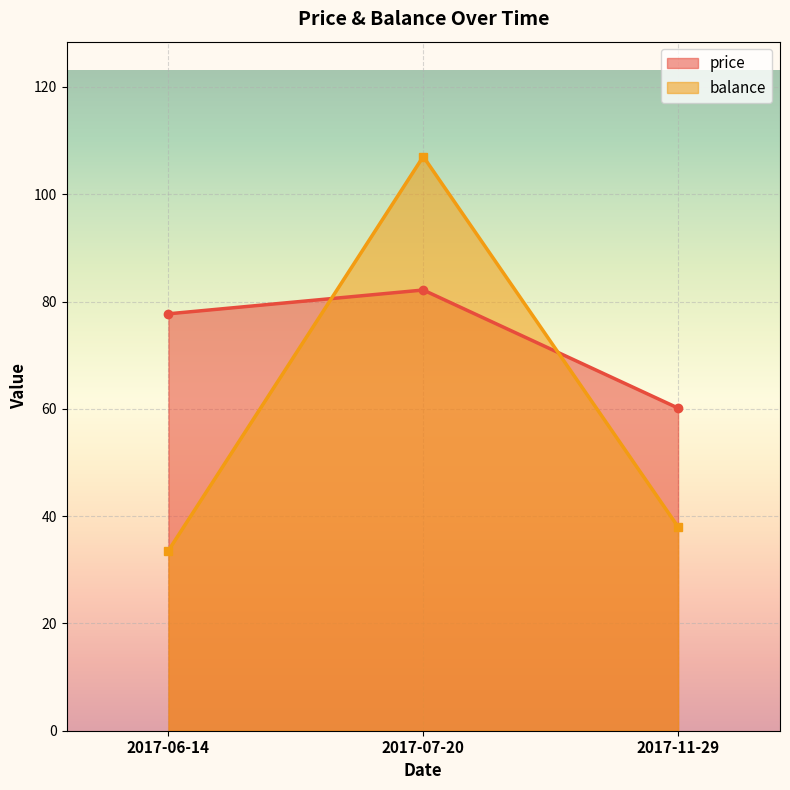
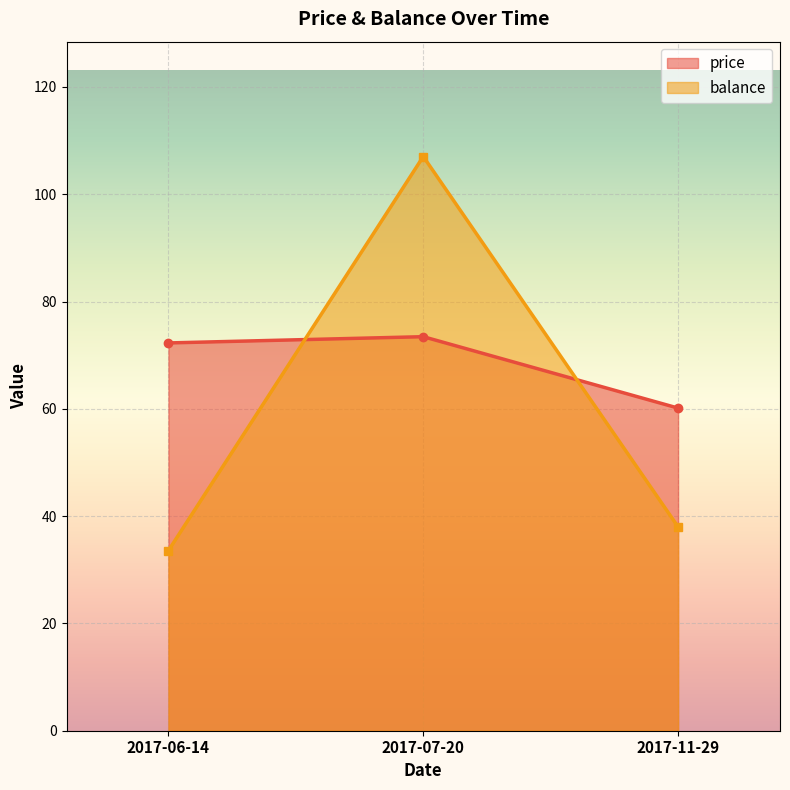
price, 2017-06-14: 78 -> 72
price, 2017-07-20: 82 -> 73
